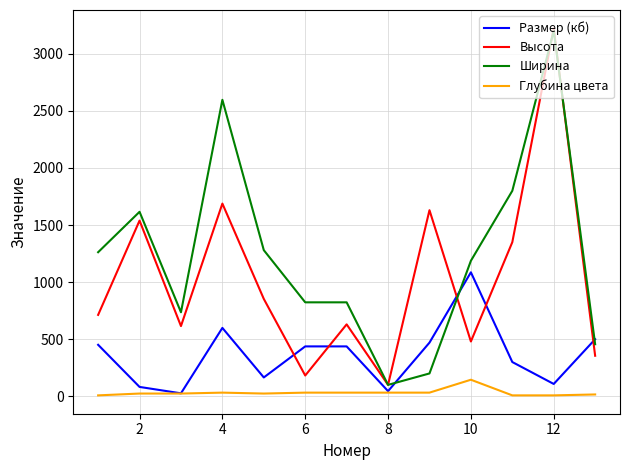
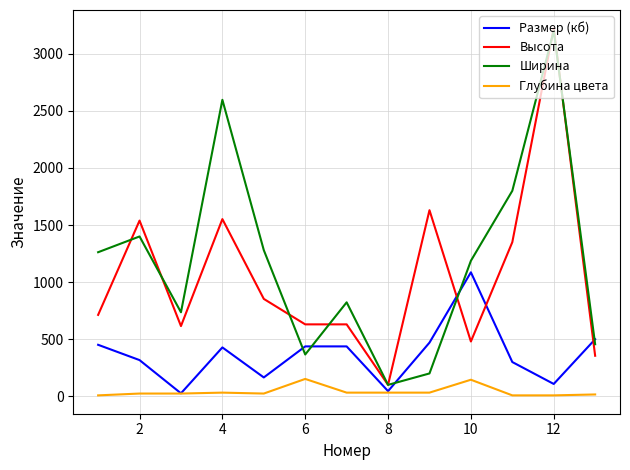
Размер (кб), 2: 80 -> 320
Ширина, 2: 1620 -> 1400
Размер (кб), 4: 600 -> 430
Высота, 4: 1690 -> 1550
Высота, 6: 180 -> 630
Ширина, 6: 820 -> 370
Глубина цвета, 6: 30 -> 150
